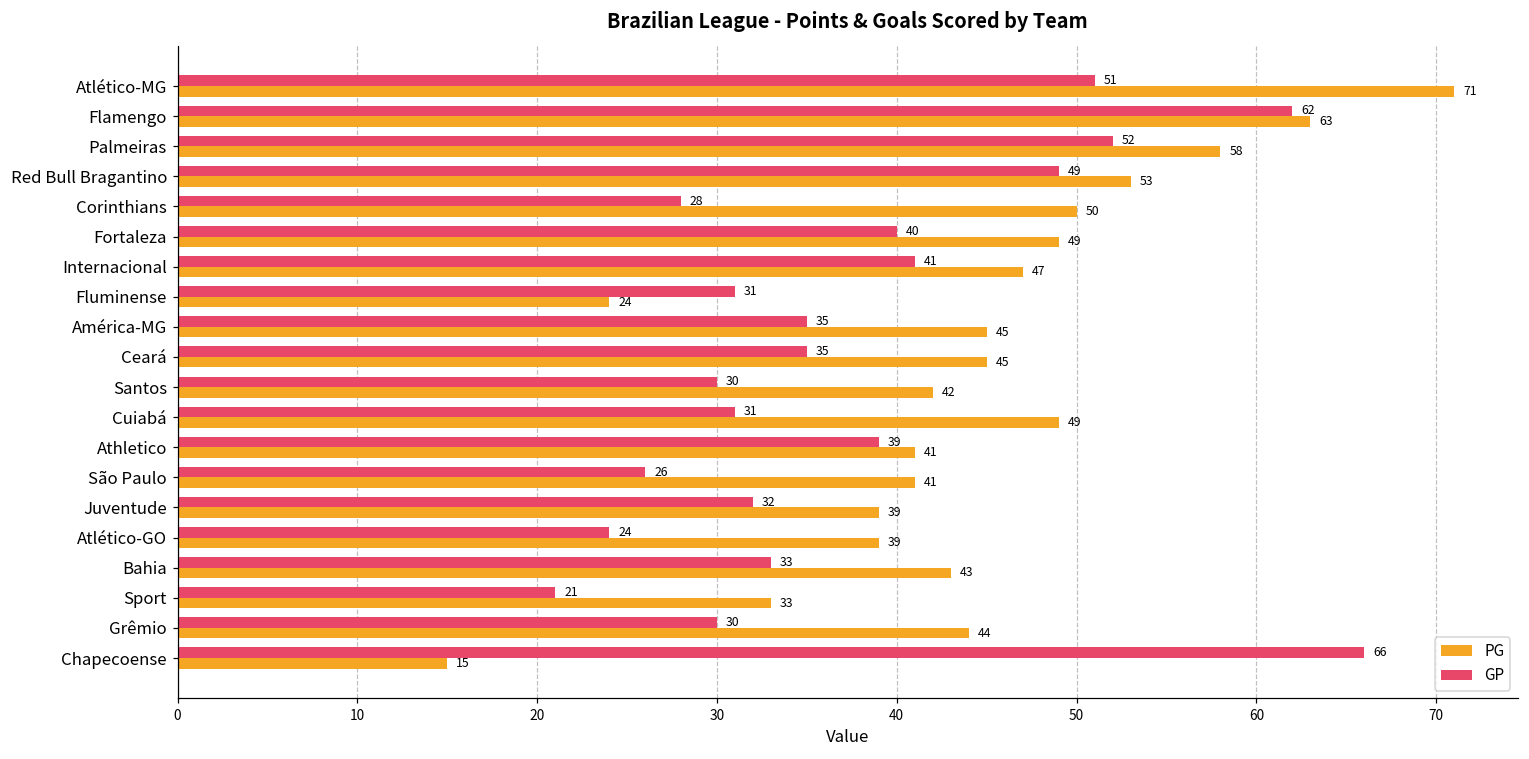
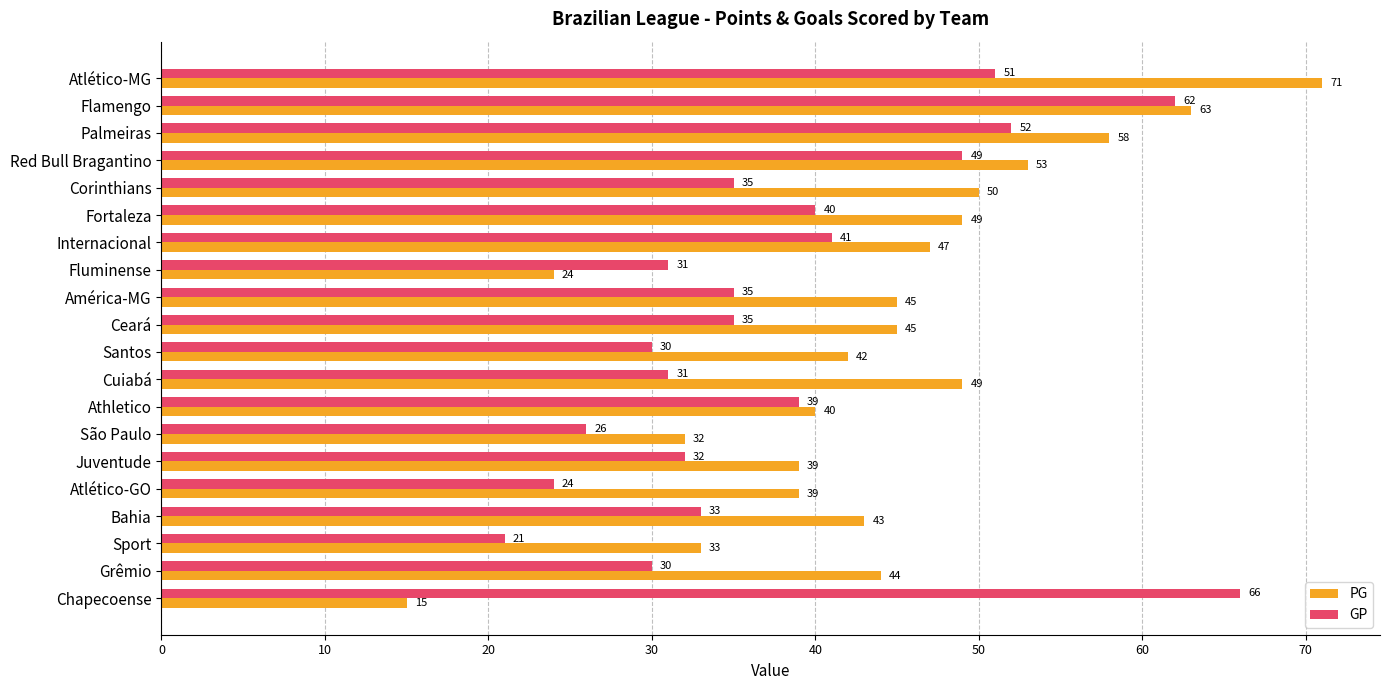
GP, Corinthians: 28 -> 35
PG, Athletico: 41 -> 40
PG, São Paulo: 41 -> 32
